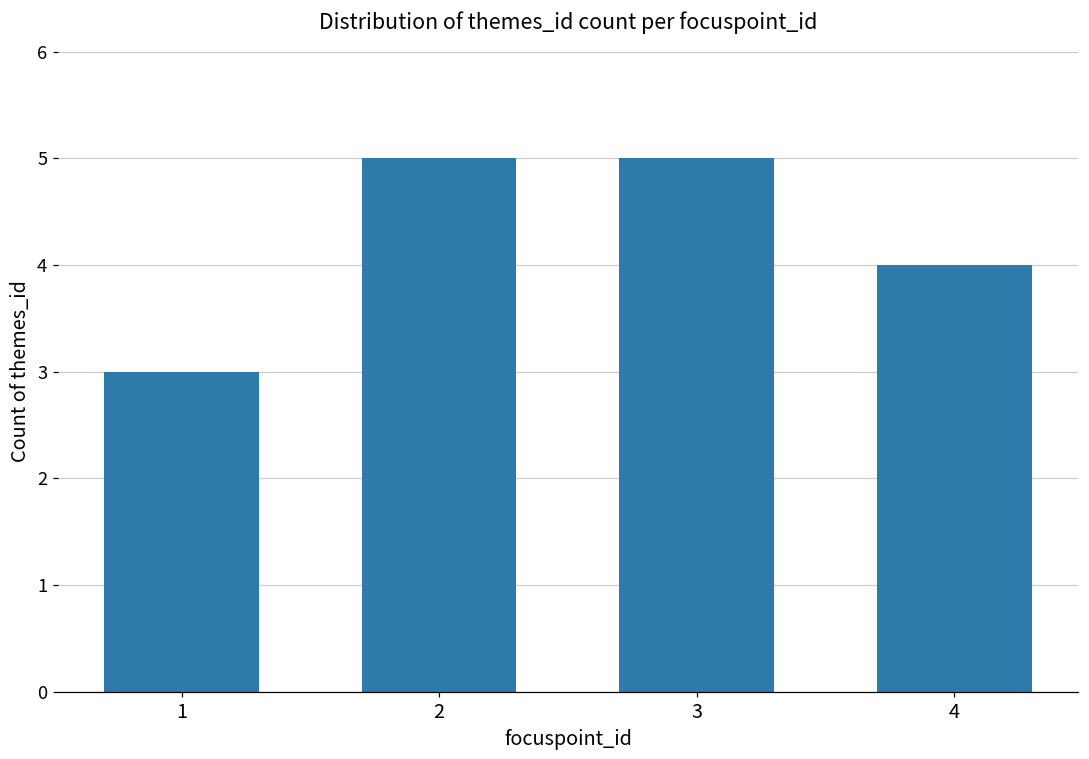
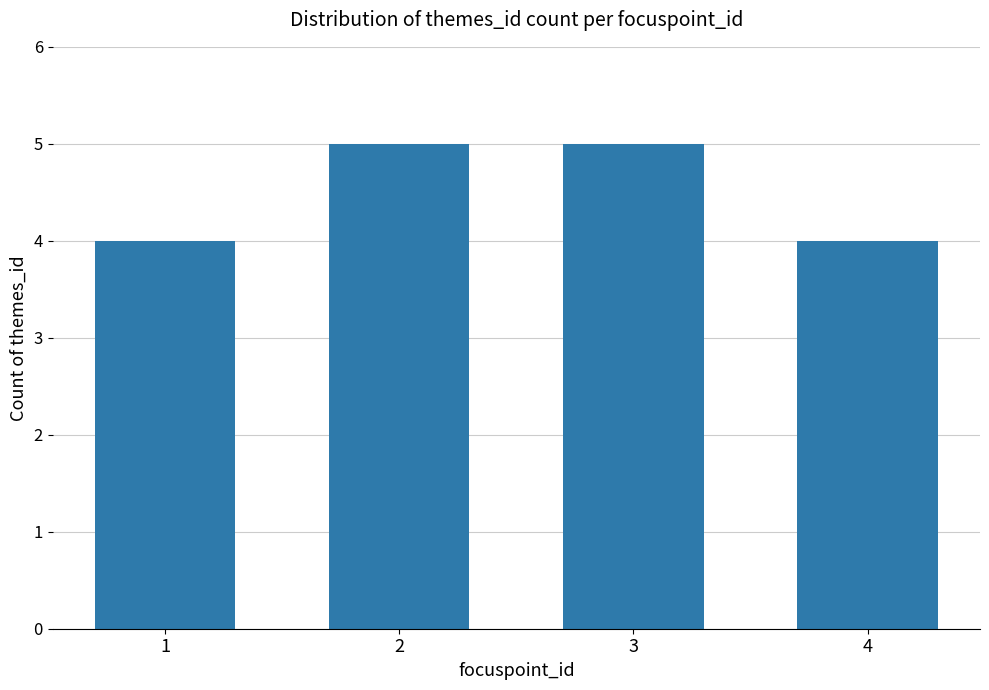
1: 3 -> 4
